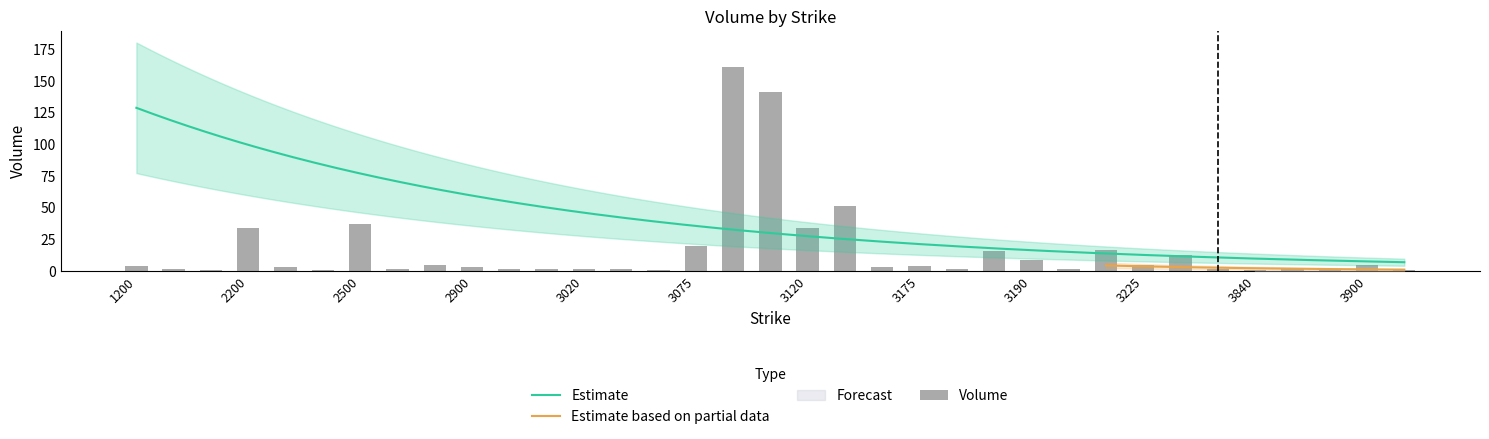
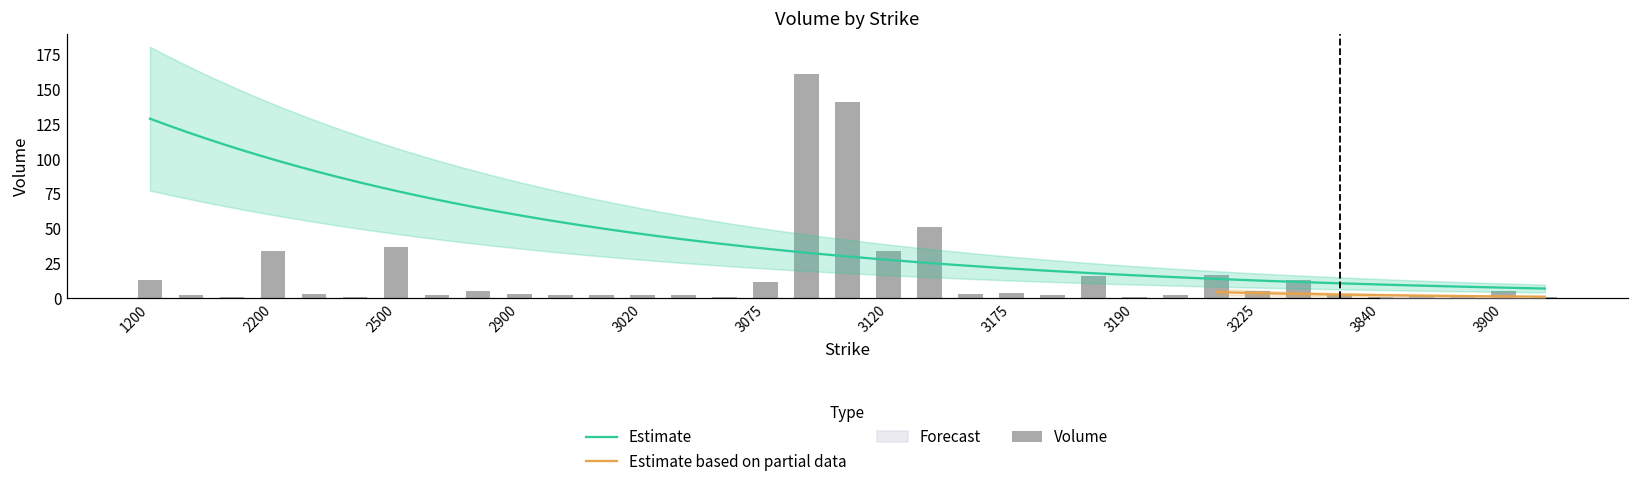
Volume, 1200: 4 -> 13
Volume, 3075: 20 -> 12
Volume, 3190: 9 -> 1
